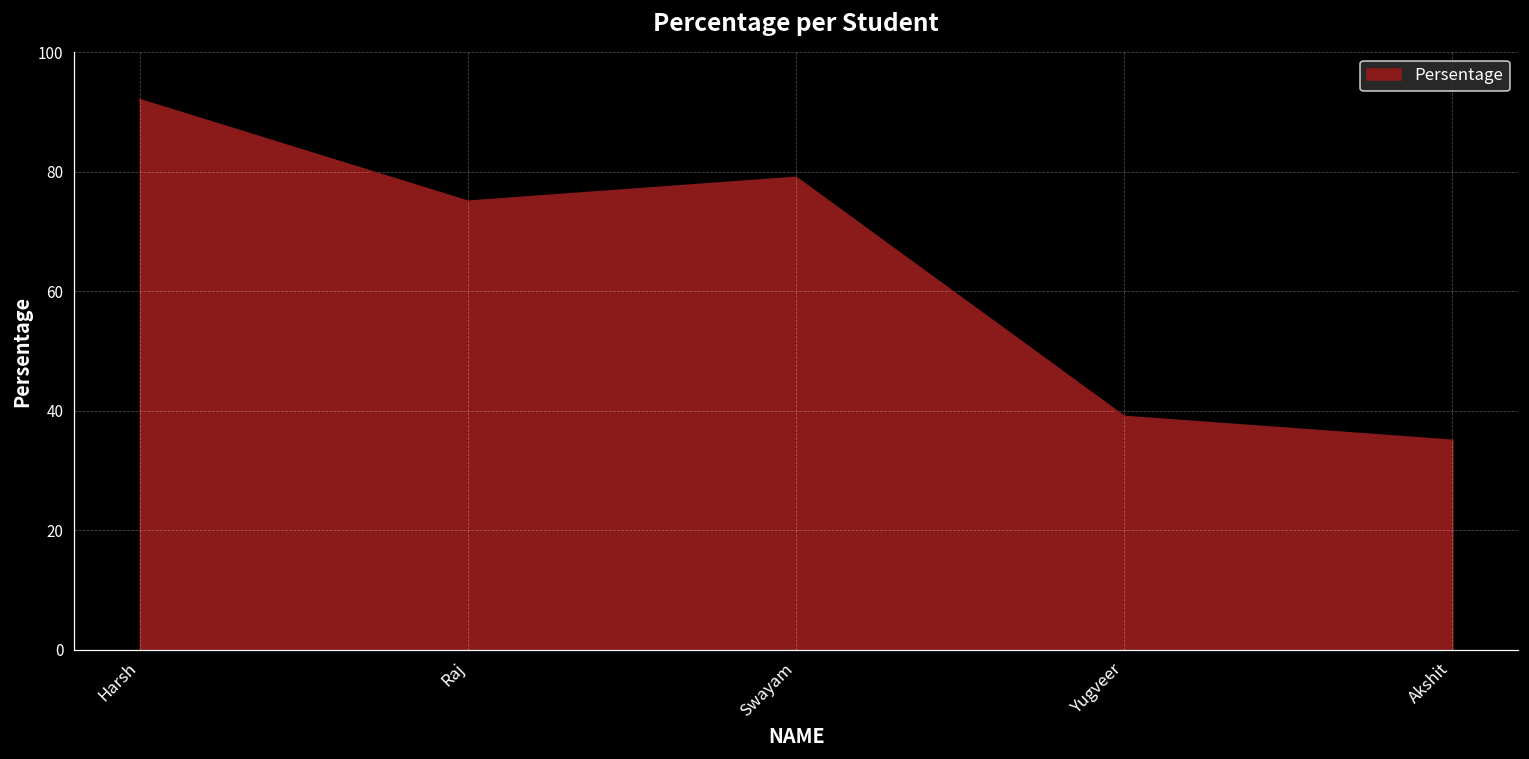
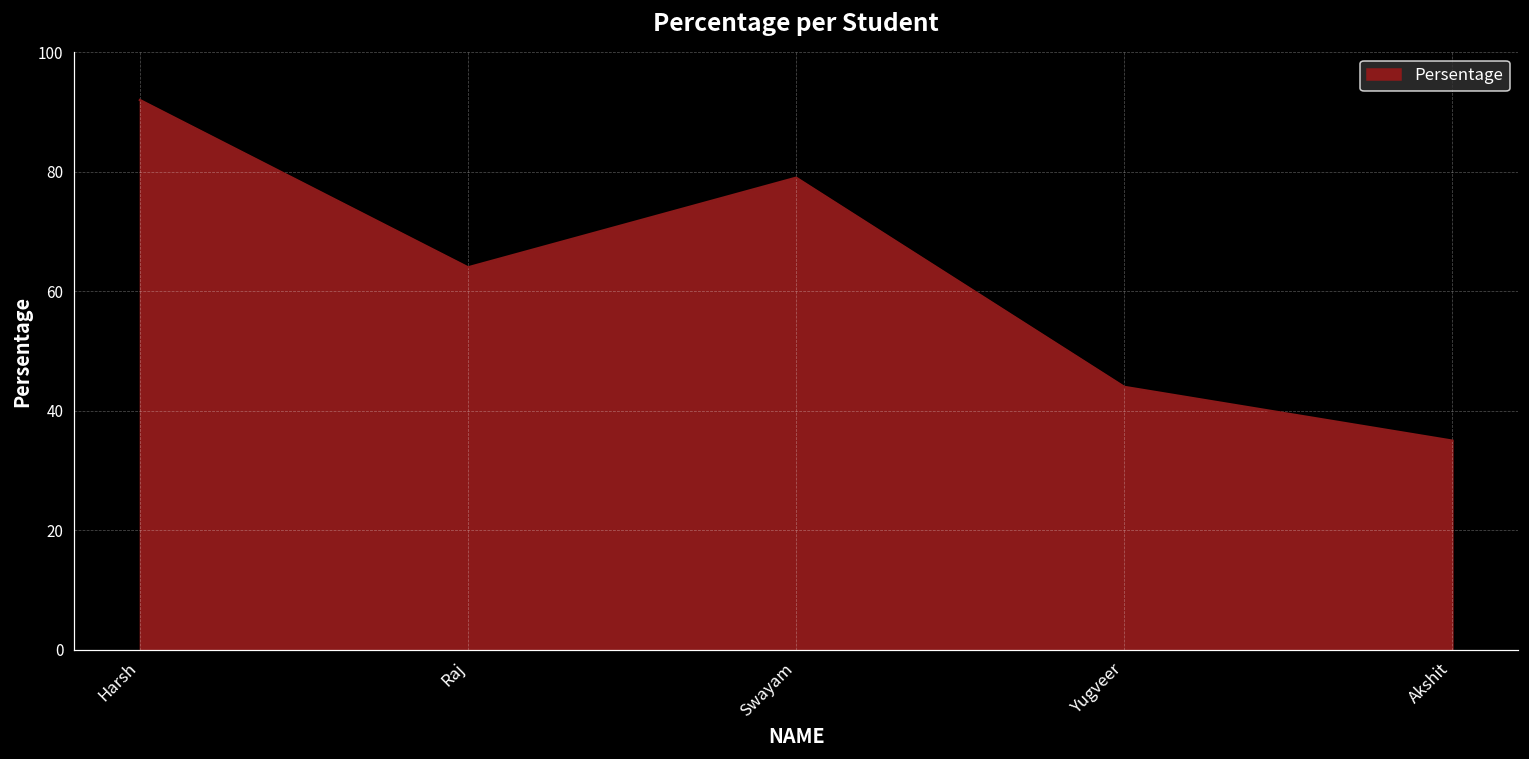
Raj: 75 -> 64
Yugveer: 39 -> 44
